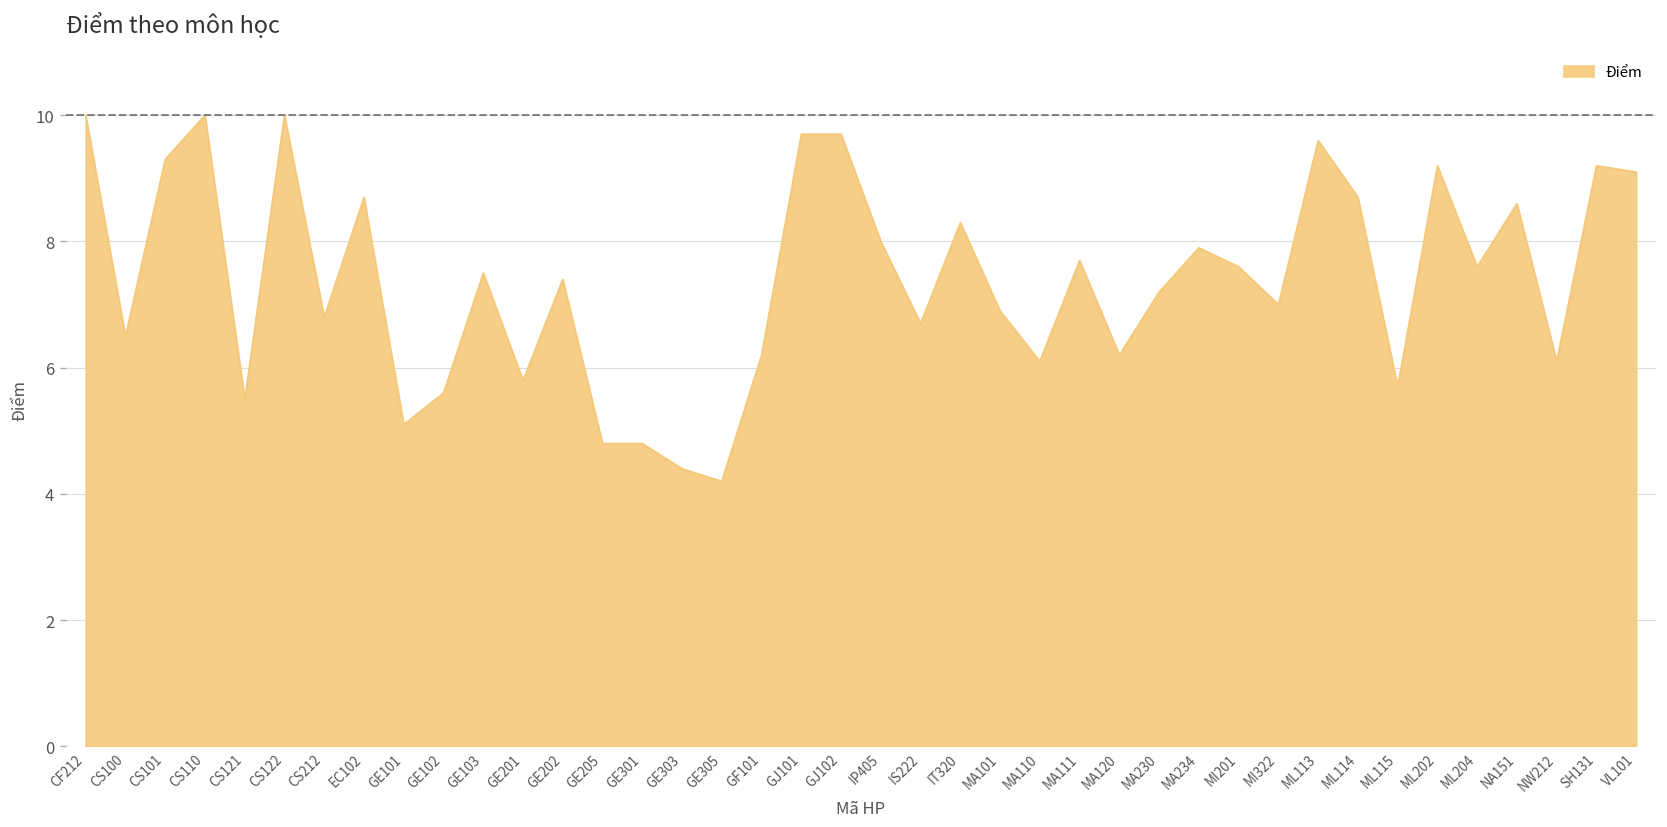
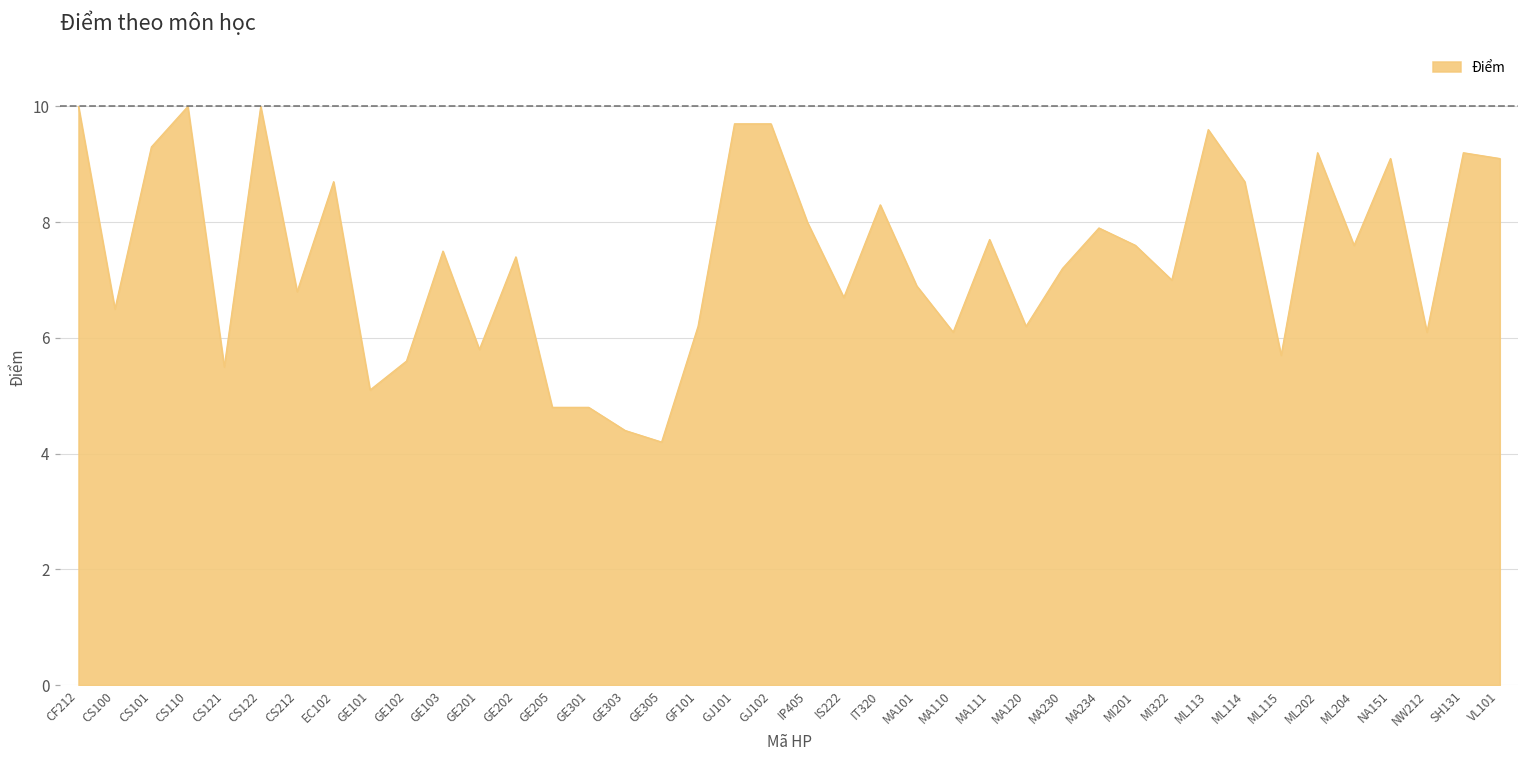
NA151: 8.6 -> 9.1
